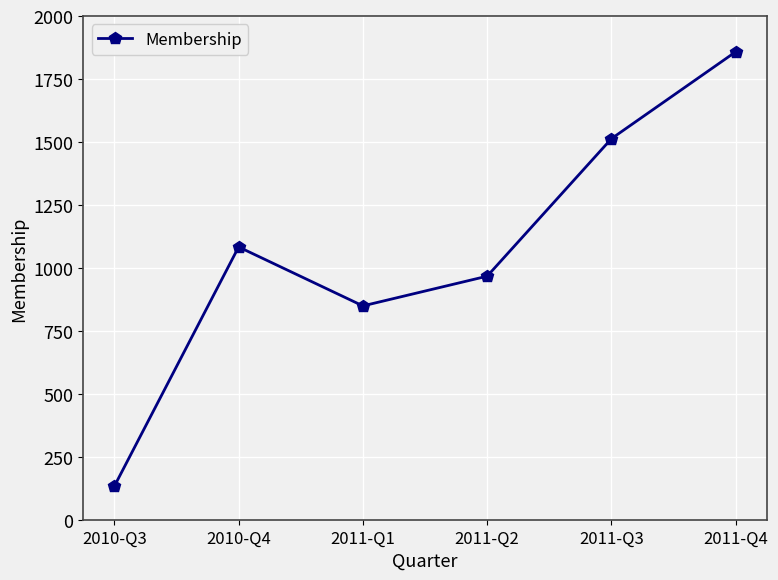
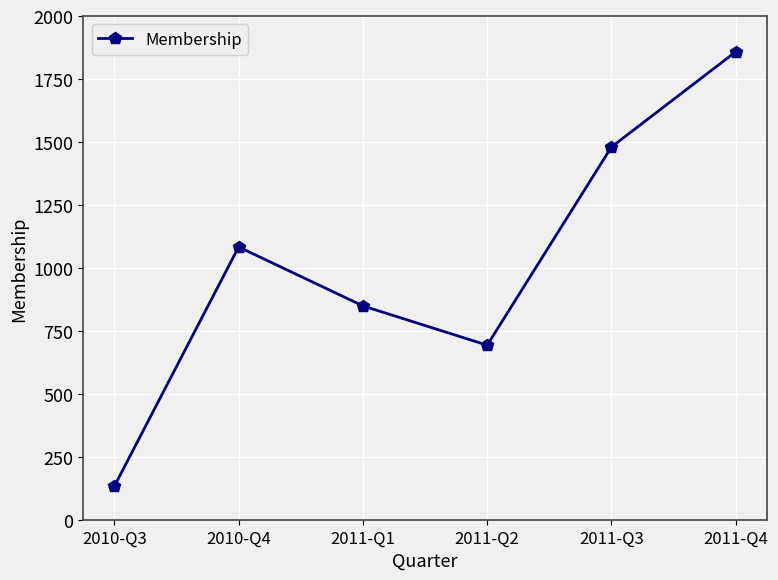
2011-Q2: 970 -> 690
2011-Q3: 1510 -> 1480
